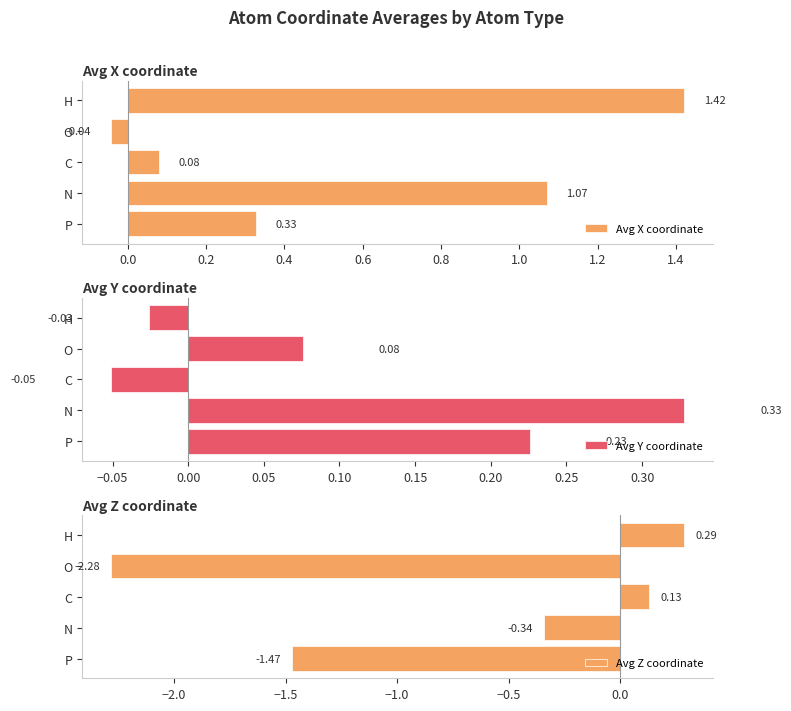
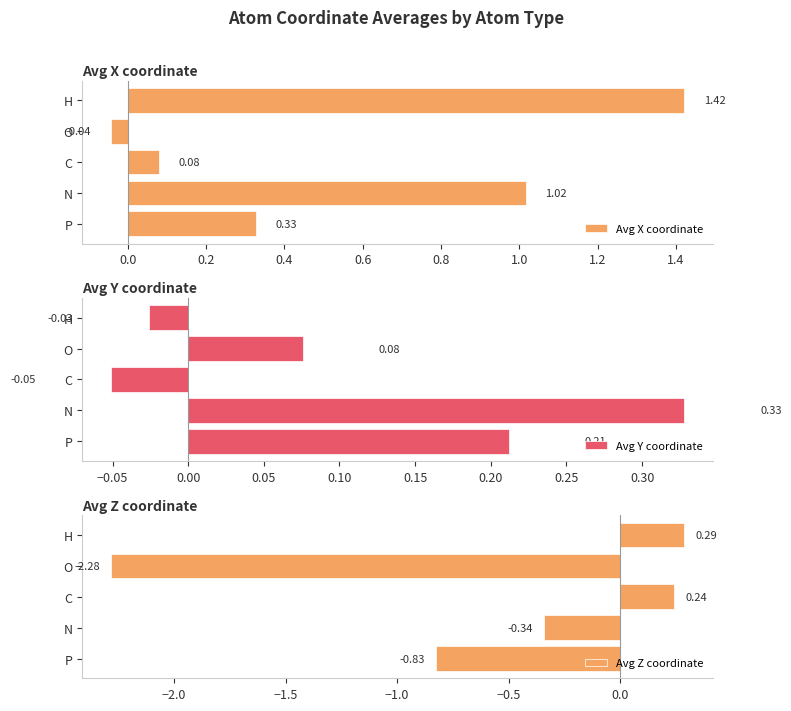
Avg X coordinate, N: 1.07 -> 1.02
Avg Y coordinate, P: 0.23 -> 0.21
Avg Z coordinate, C: 0.13 -> 0.24
Avg Z coordinate, P: -1.47 -> -0.83
